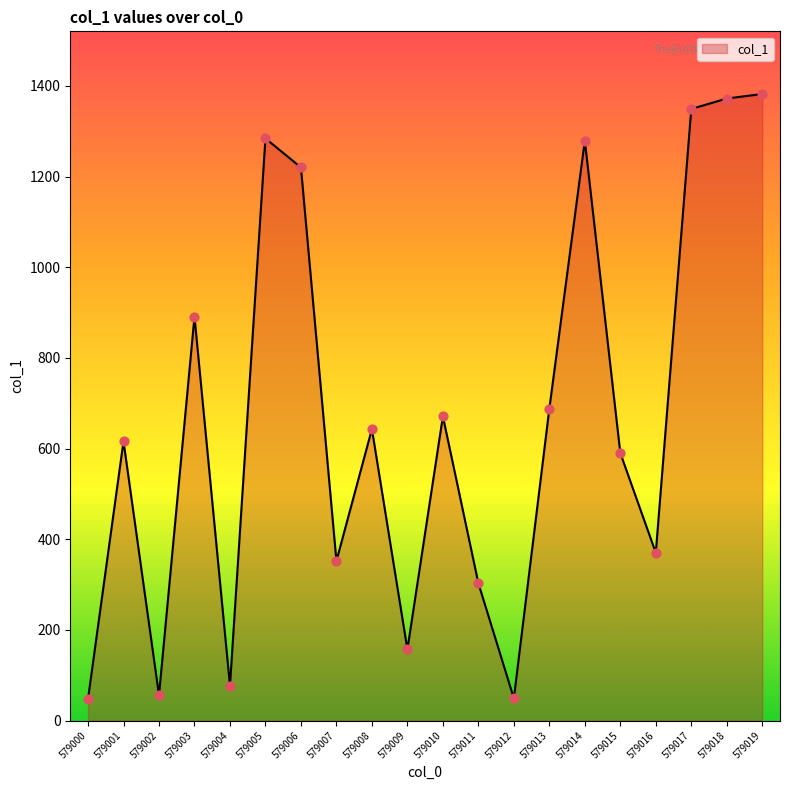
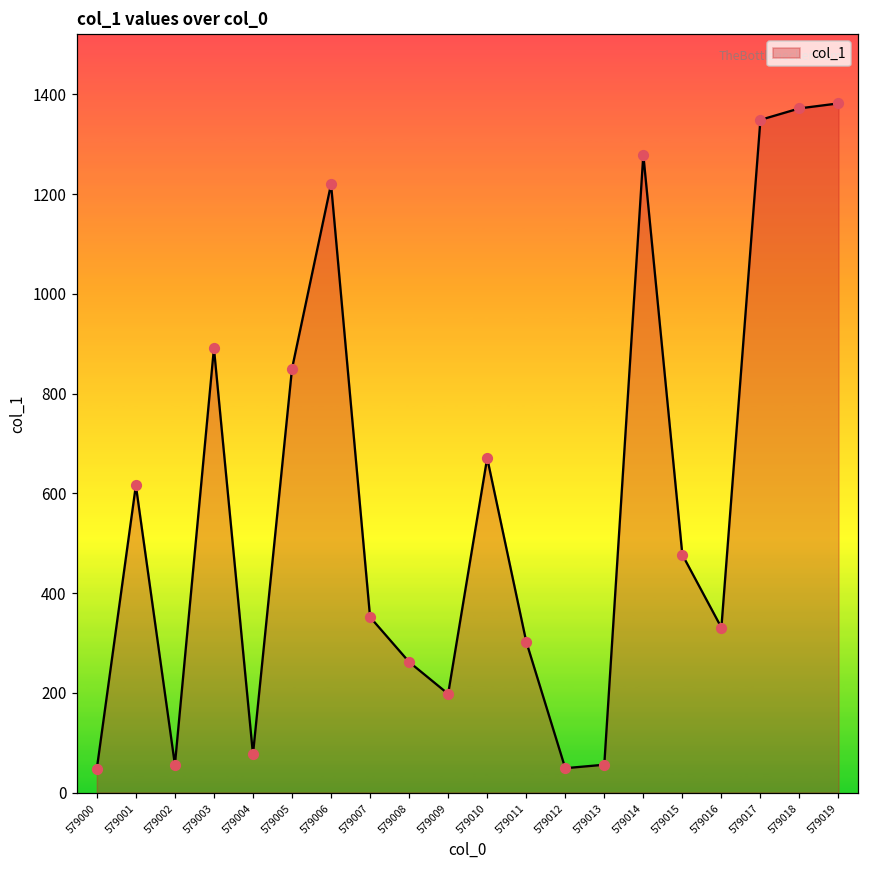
579005: 1280 -> 850
579008: 640 -> 260
579009: 160 -> 200
579013: 690 -> 60
579015: 590 -> 480
579016: 370 -> 330
